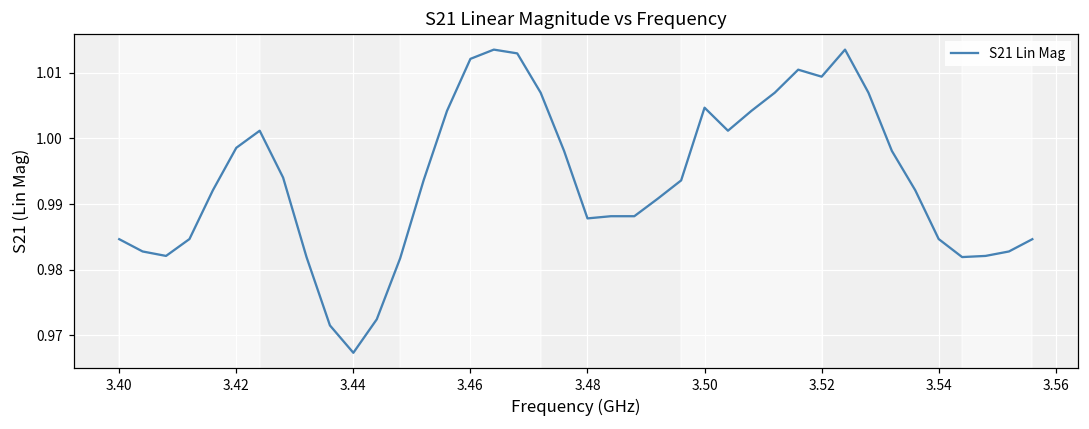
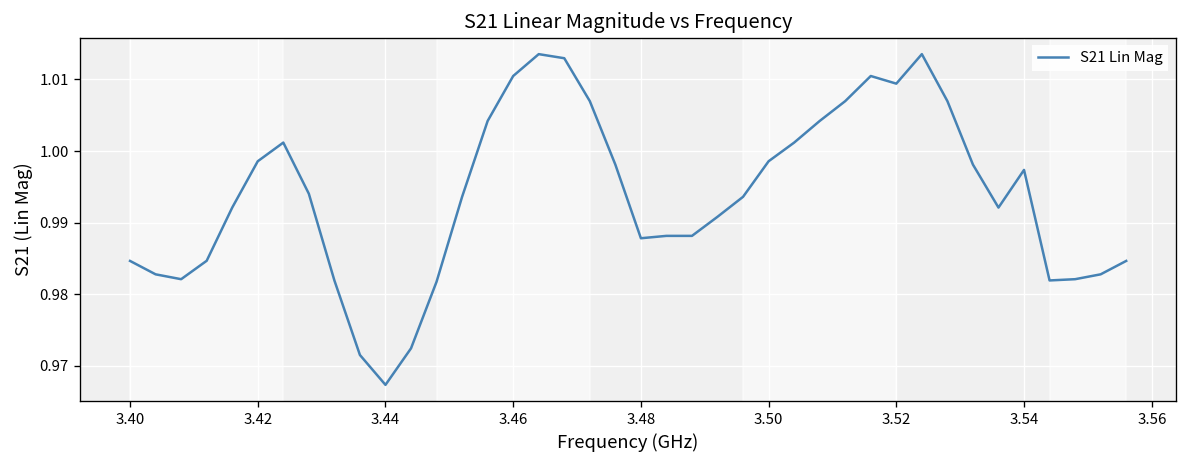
3.46: 1.012 -> 1.010
3.50: 1.005 -> 0.999
3.54: 0.985 -> 0.997
